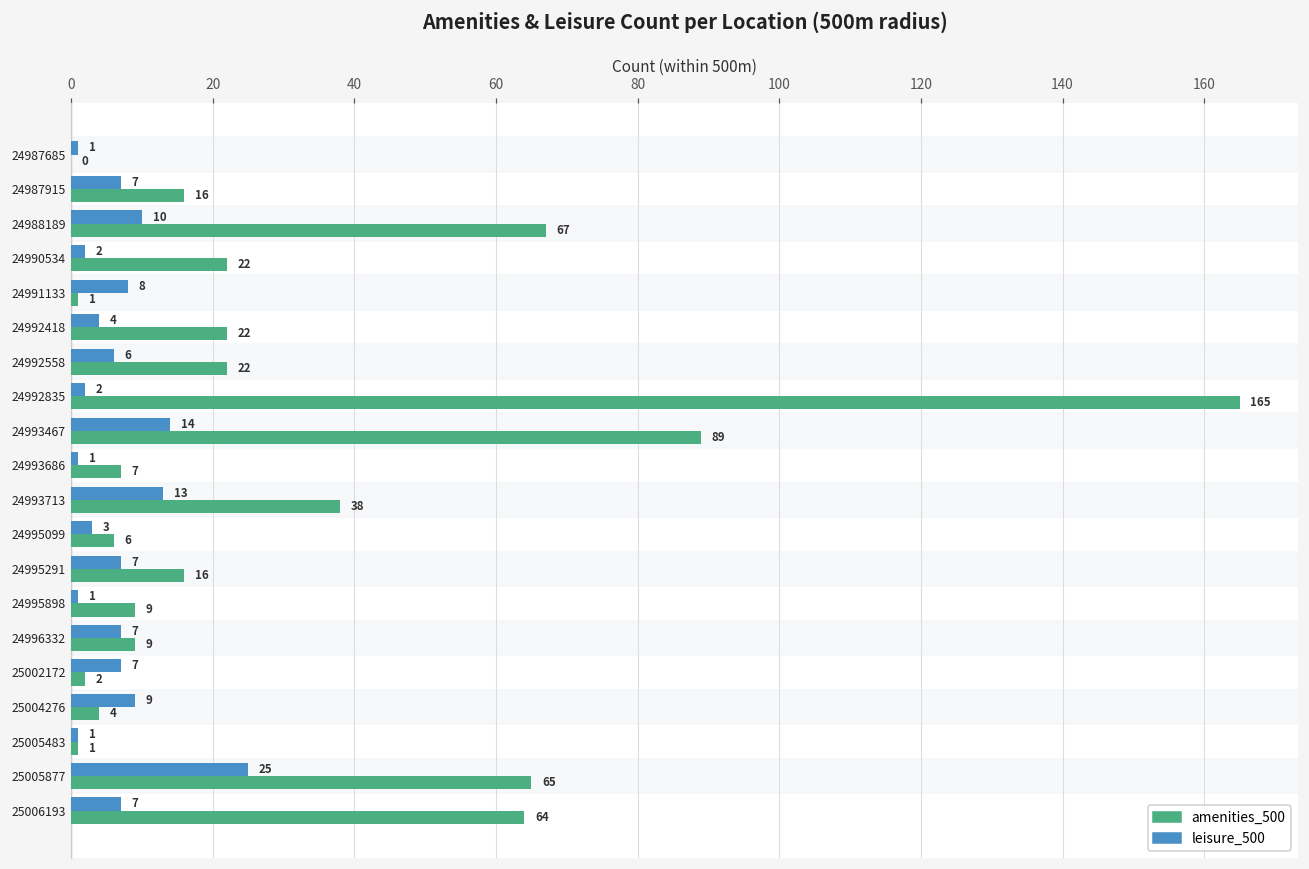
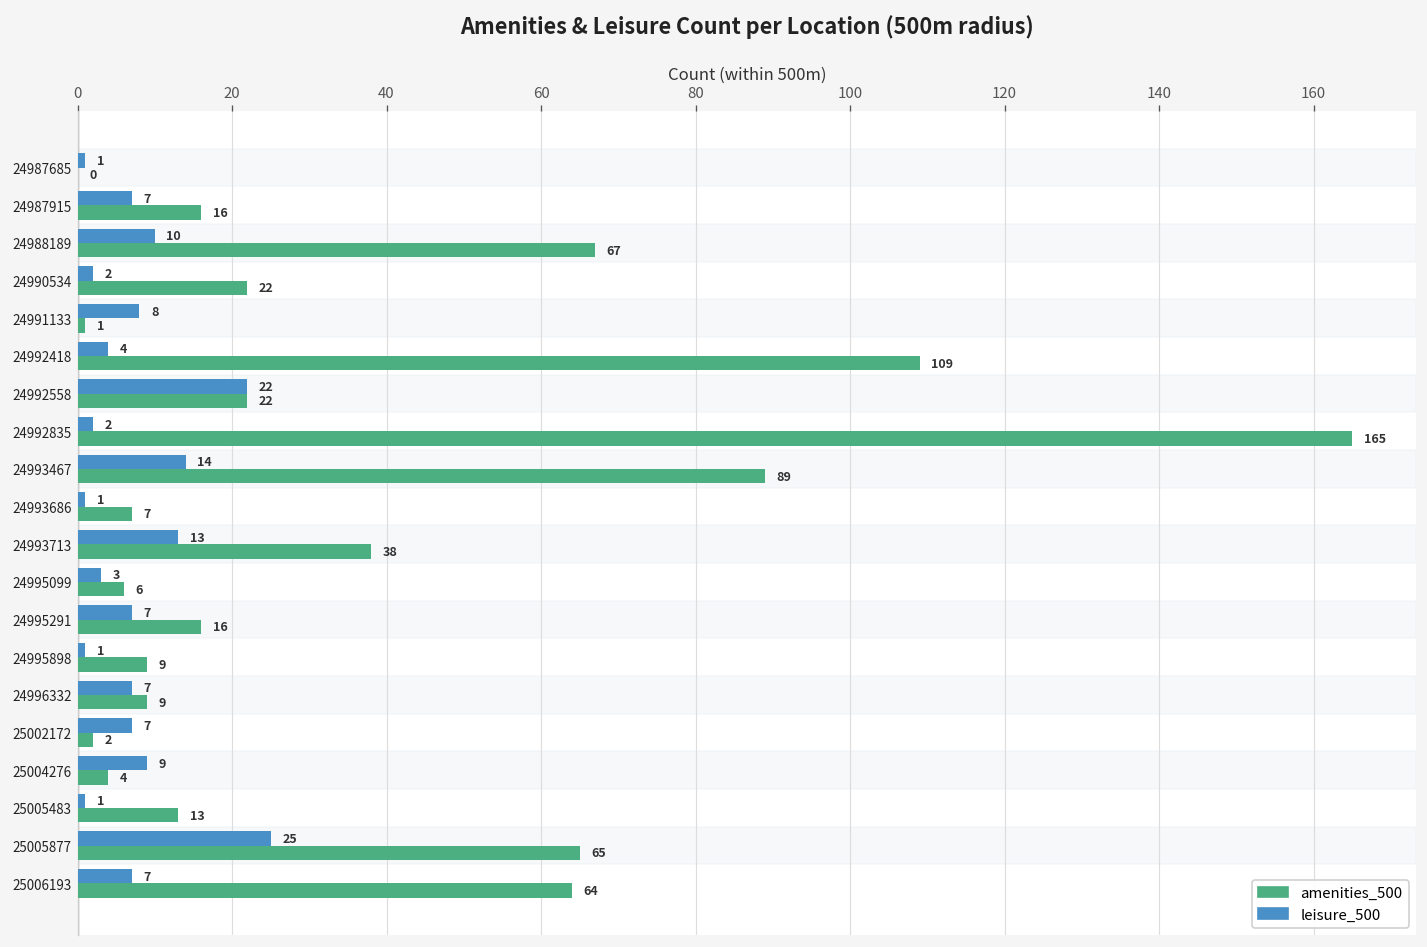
amenities_500, 24992418: 22 -> 109
leisure_500, 24992558: 6 -> 22
amenities_500, 25005483: 1 -> 13
